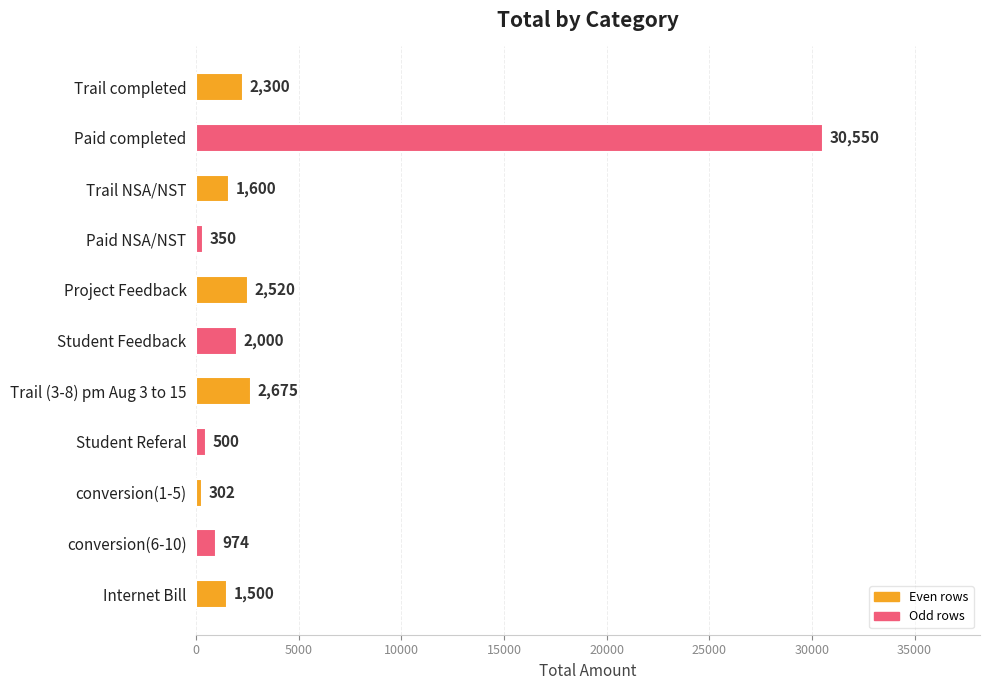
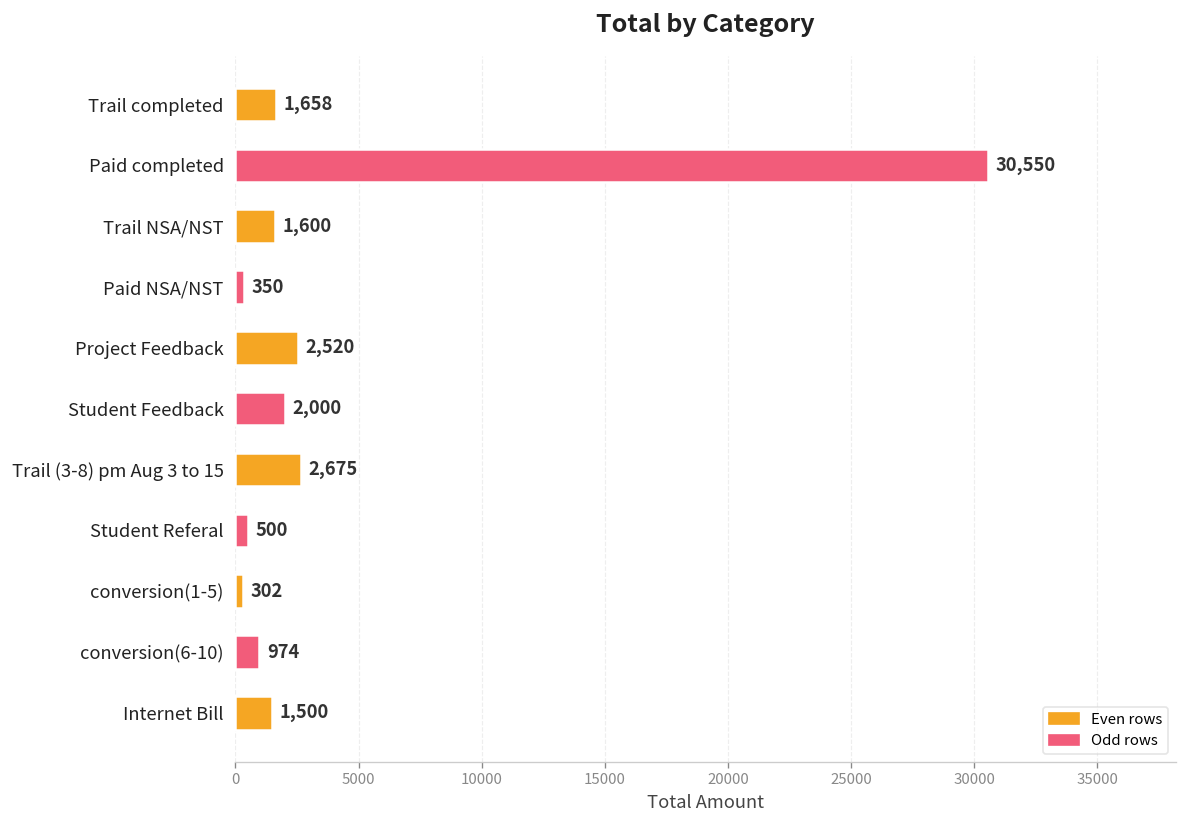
Trail completed: 2,300 -> 1,658
